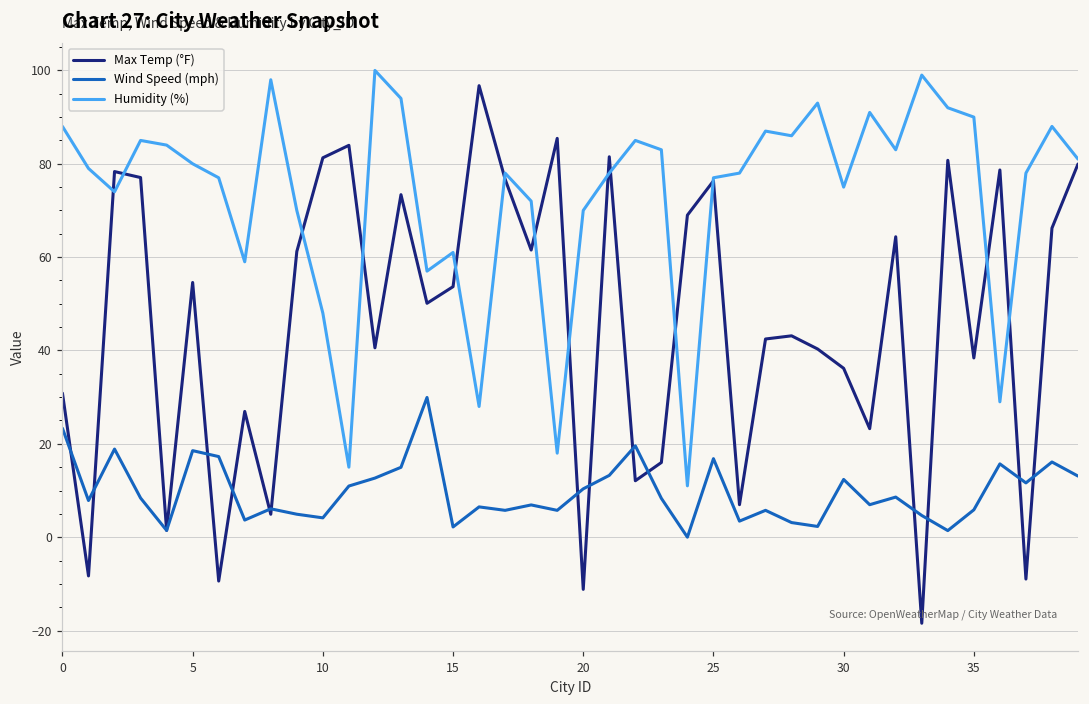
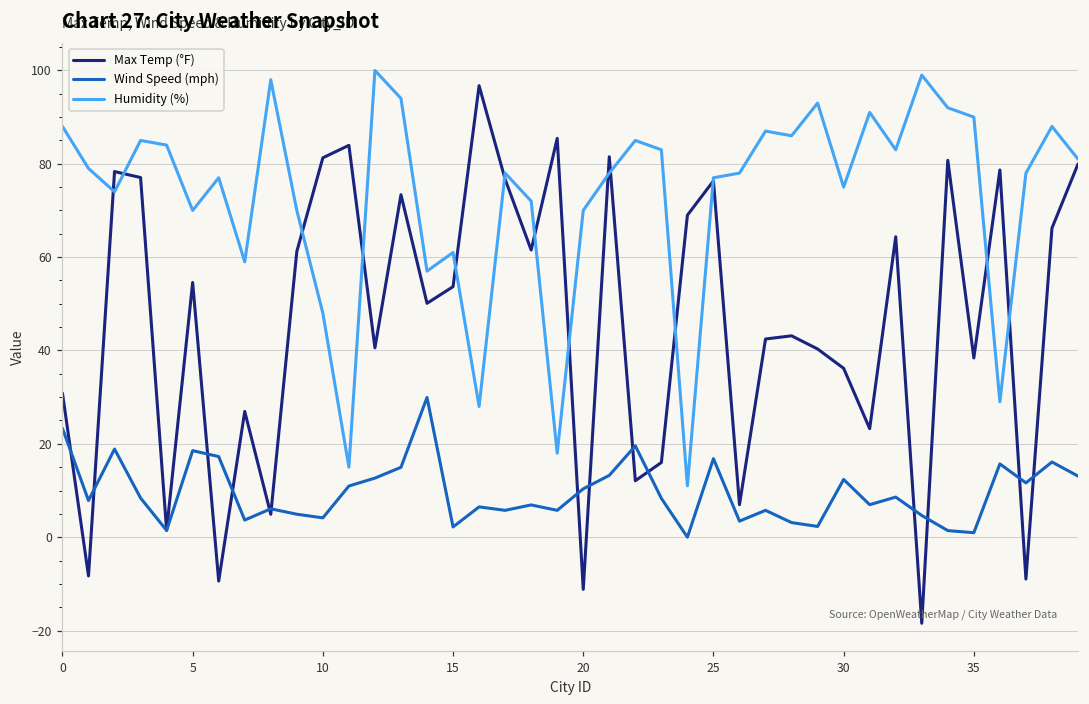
Humidity (%), 5: 80 -> 70
Wind Speed (mph), 35: 6 -> 1
